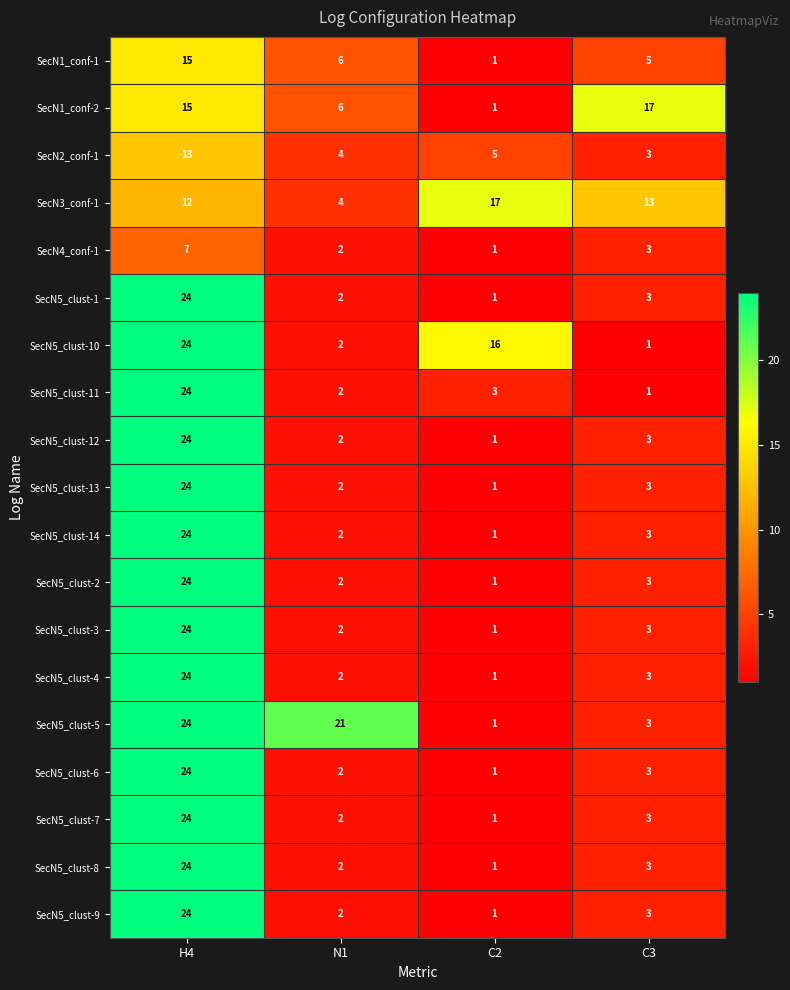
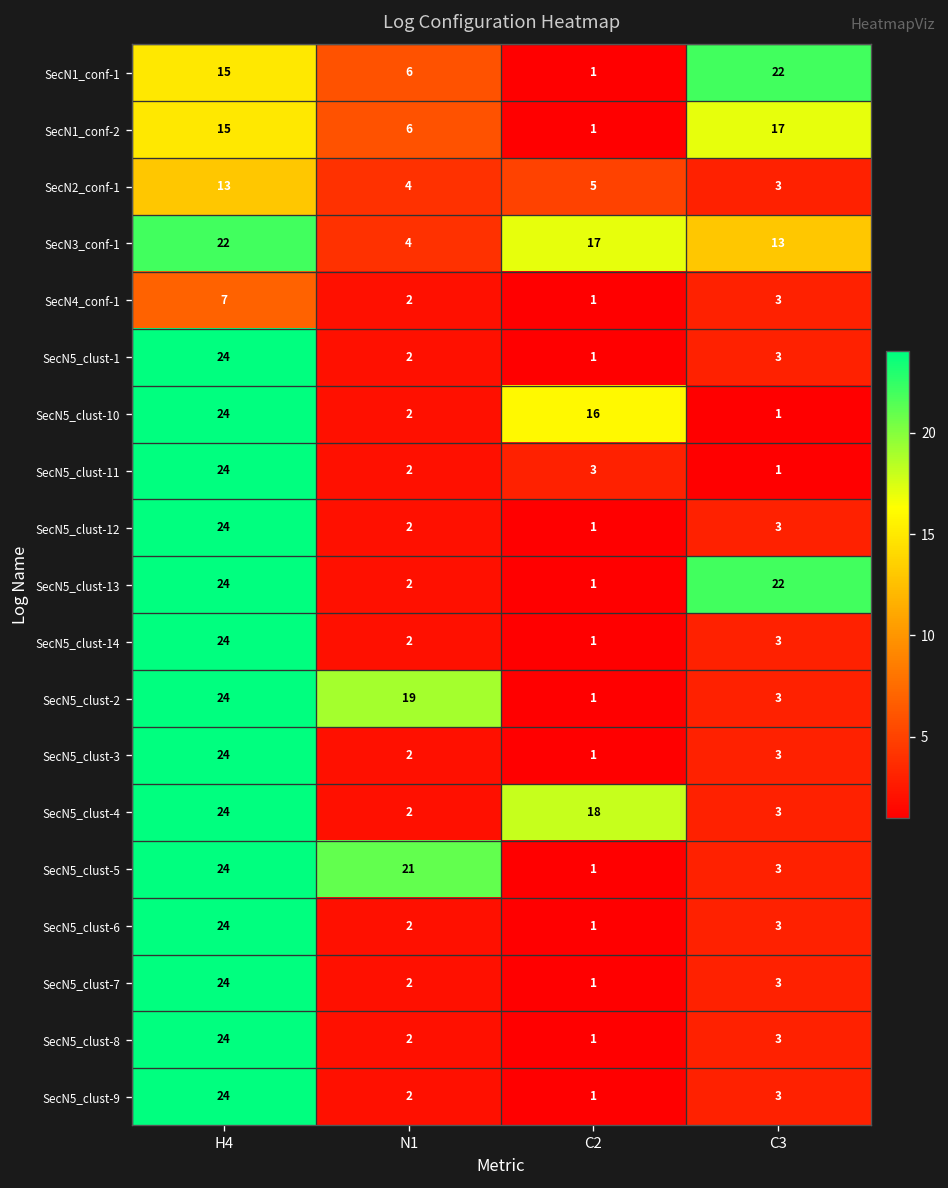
SecN1_conf-1, C3: 5 -> 22
SecN3_conf-1, H4: 12 -> 22
SecN5_clust-13, C3: 3 -> 22
SecN5_clust-2, N1: 2 -> 19
SecN5_clust-4, C2: 1 -> 18
